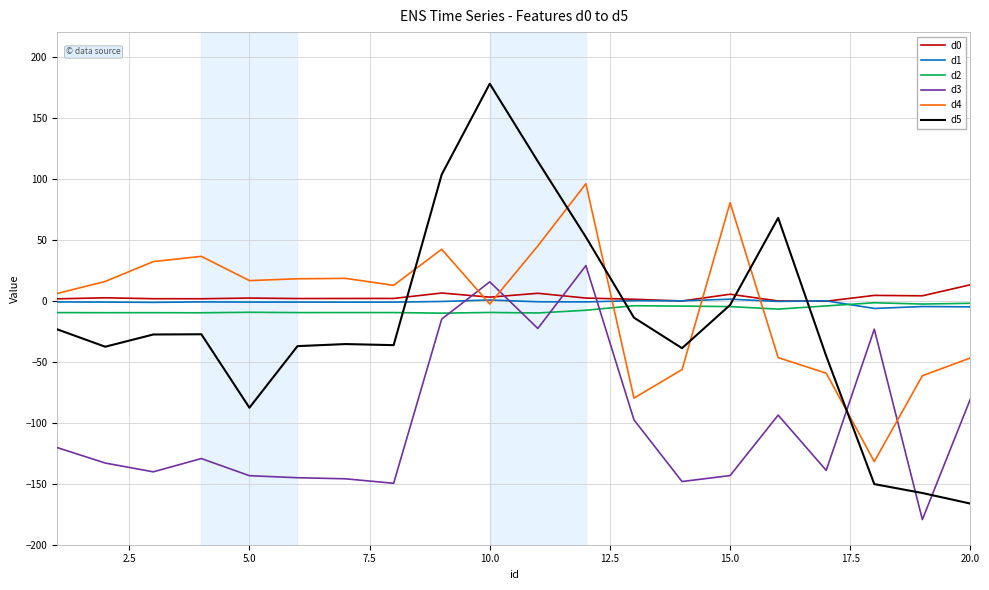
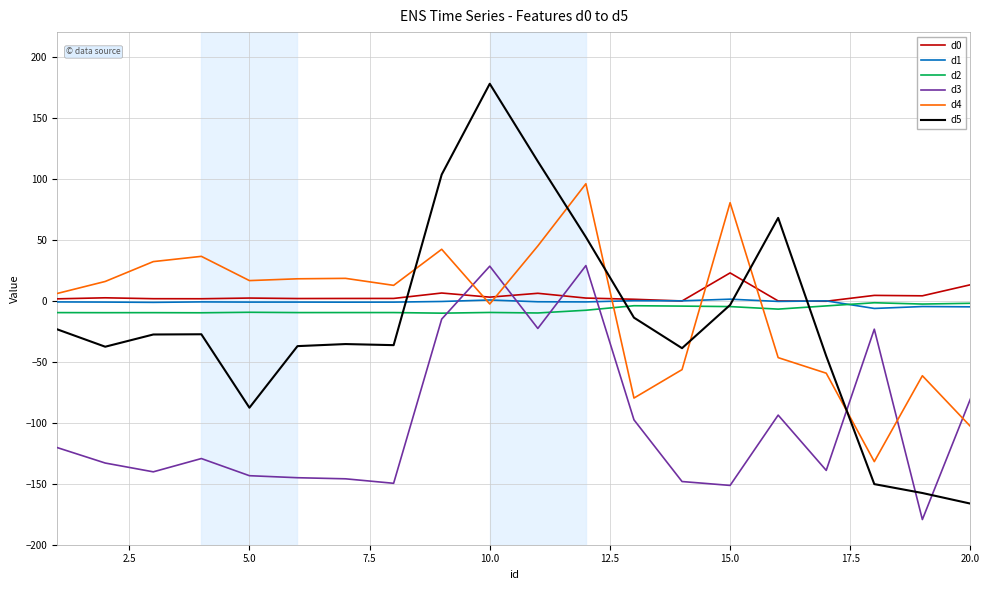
d3, 10.0: 15 -> 28
d0, 15.0: 5 -> 23
d3, 15.0: -143 -> -151
d4, 20.0: -47 -> -103
